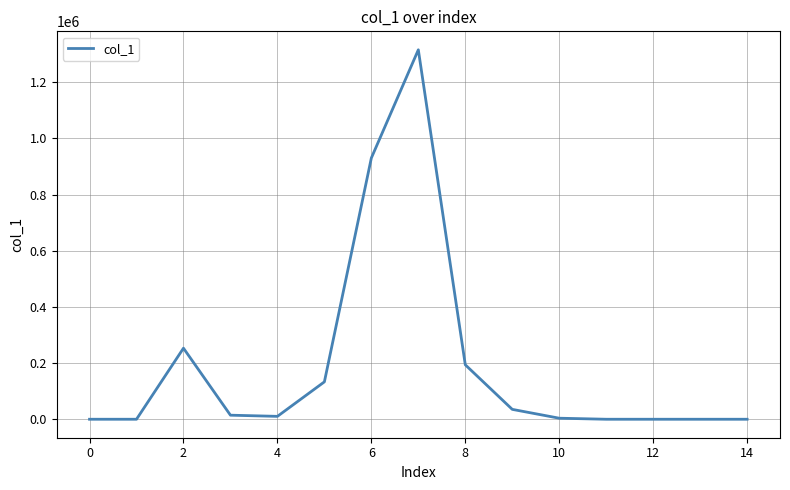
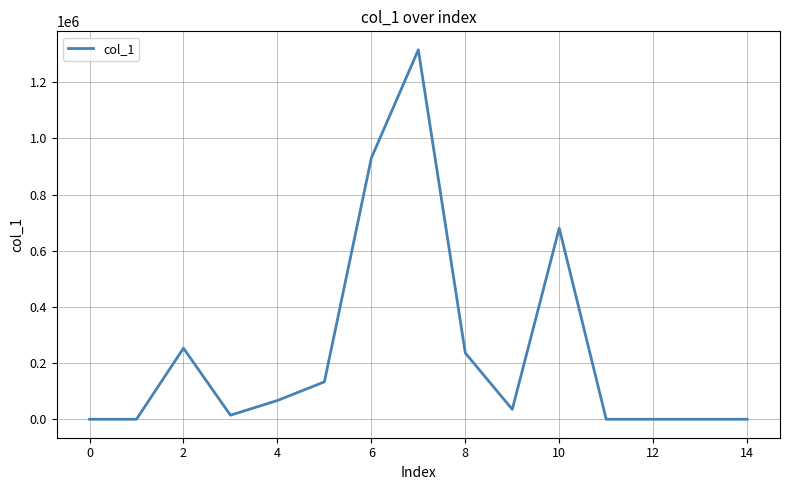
4: 10000 -> 70000
8: 190000 -> 240000
10: 0 -> 680000
